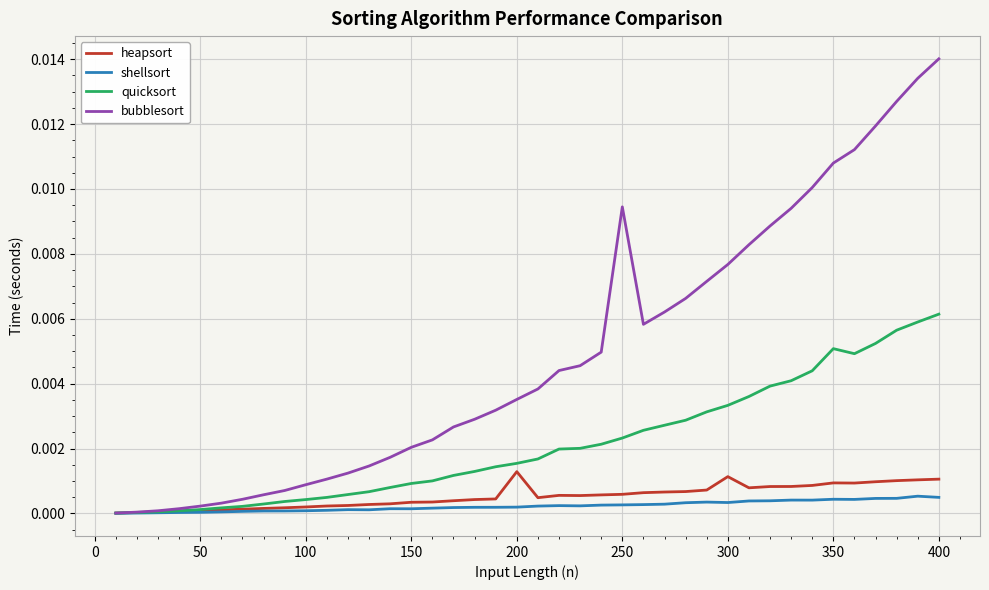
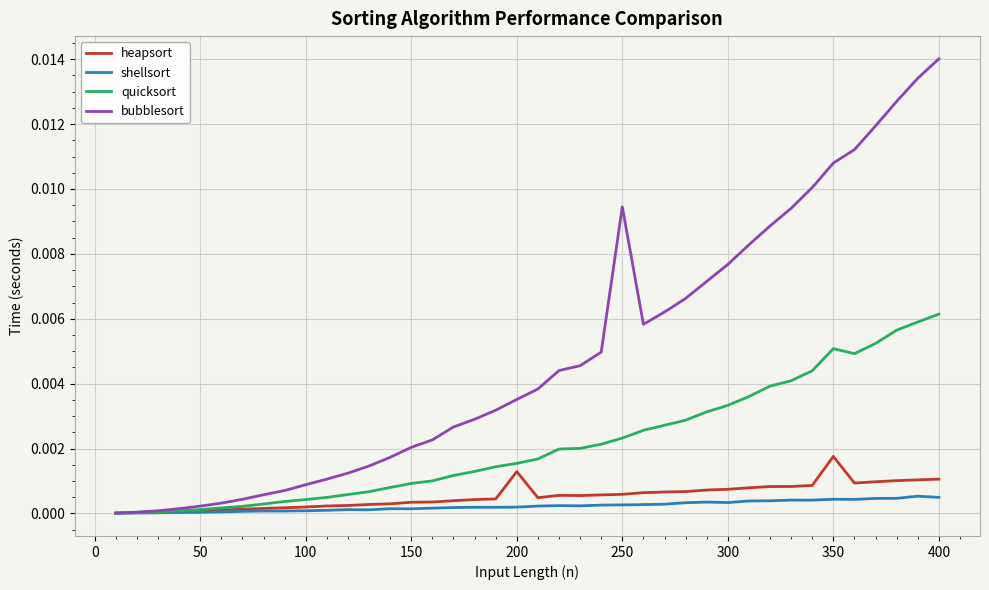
heapsort, 300: 0.0011 -> 0.0007
heapsort, 350: 0.0009 -> 0.0018
